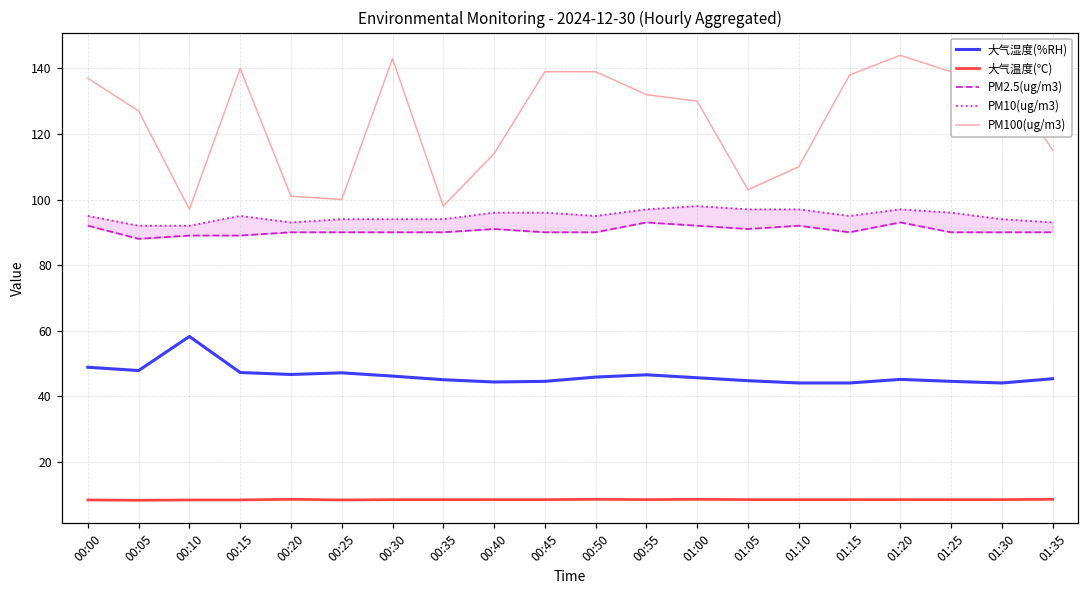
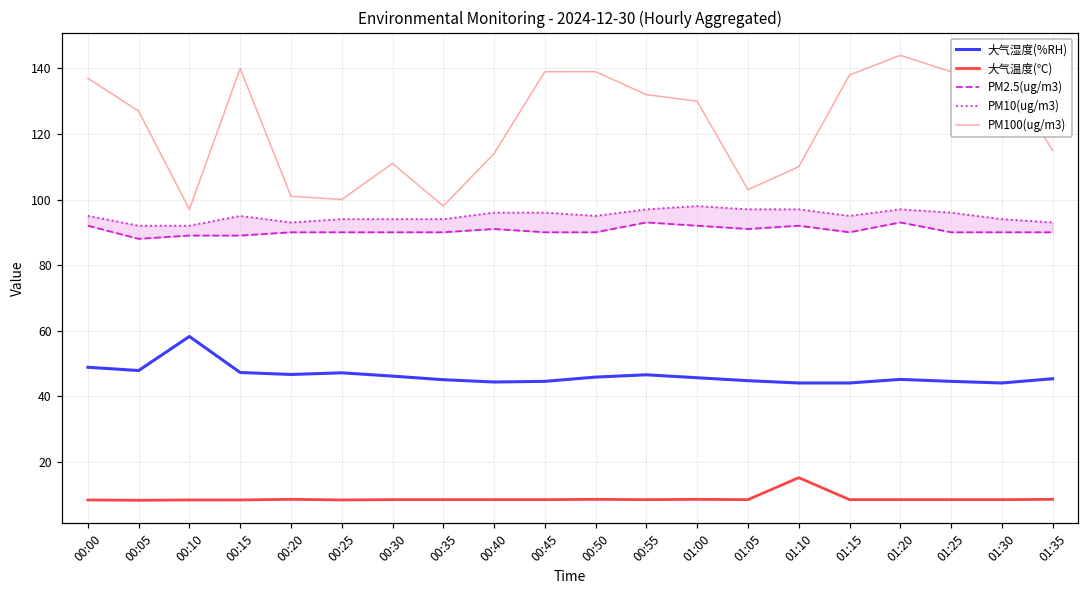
PM100(ug/m3), 00:30: 143 -> 111
大气温度(℃), 01:10: 8 -> 15
